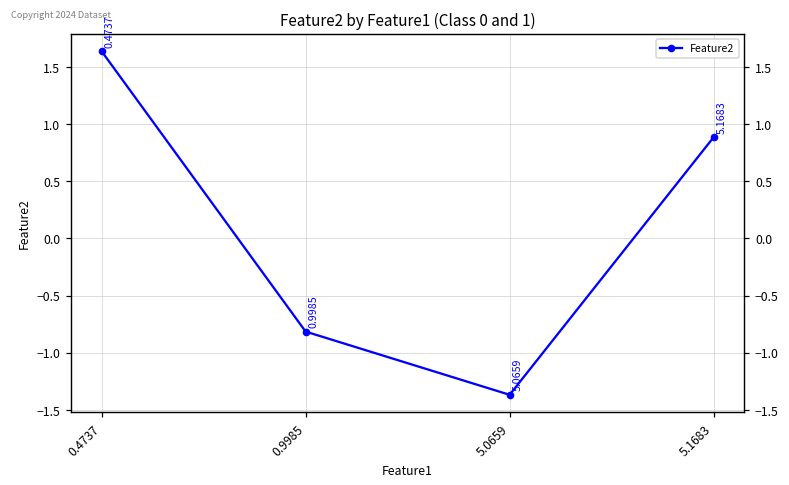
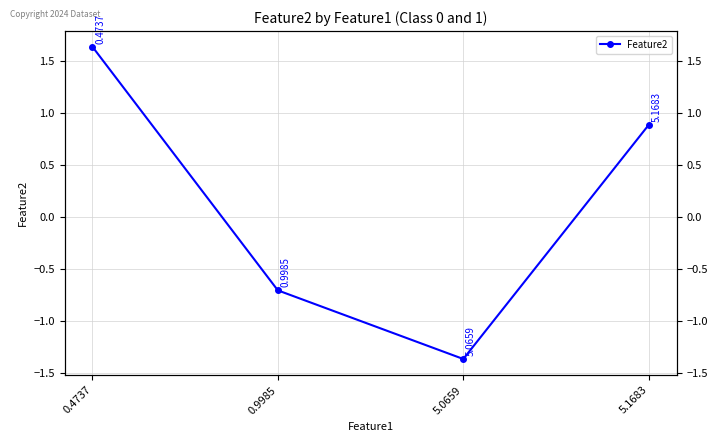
0.9985: -0.81 -> -0.71
